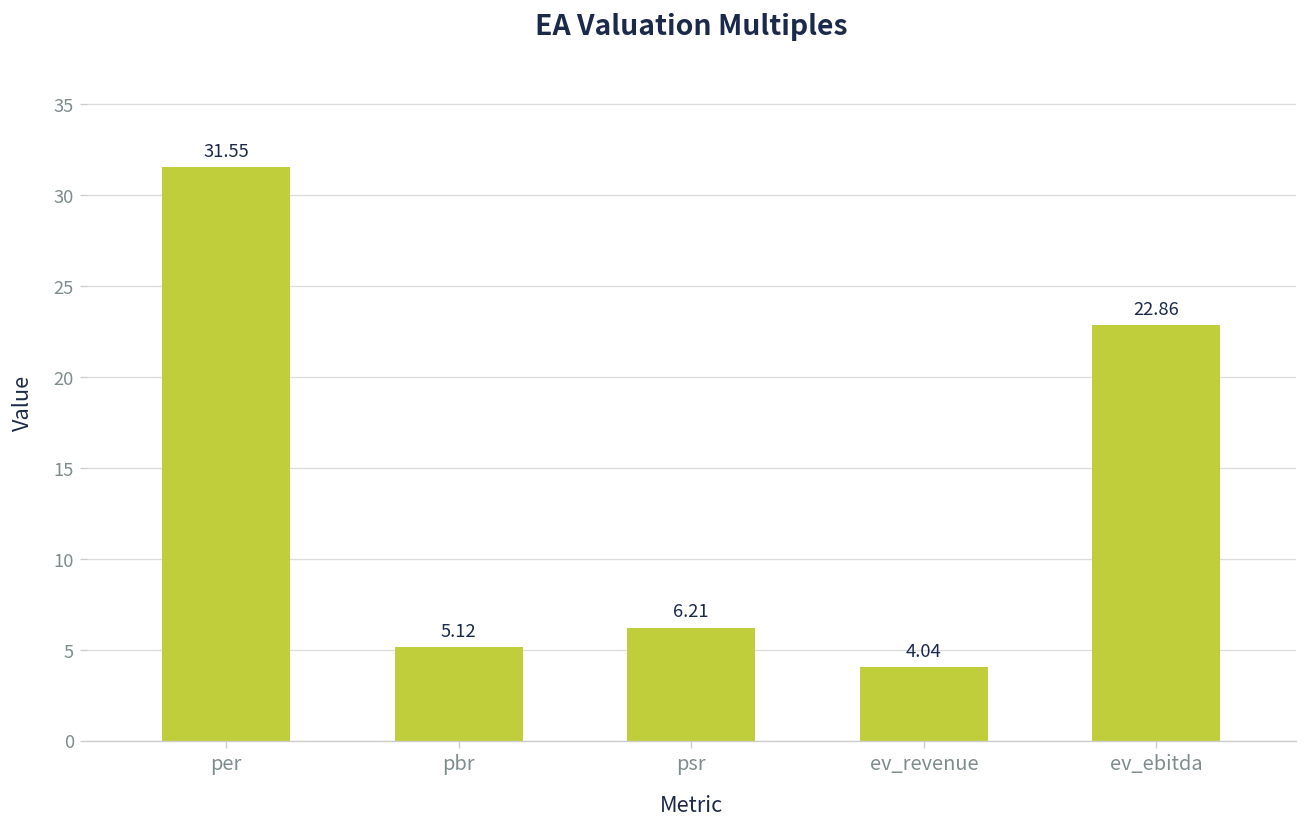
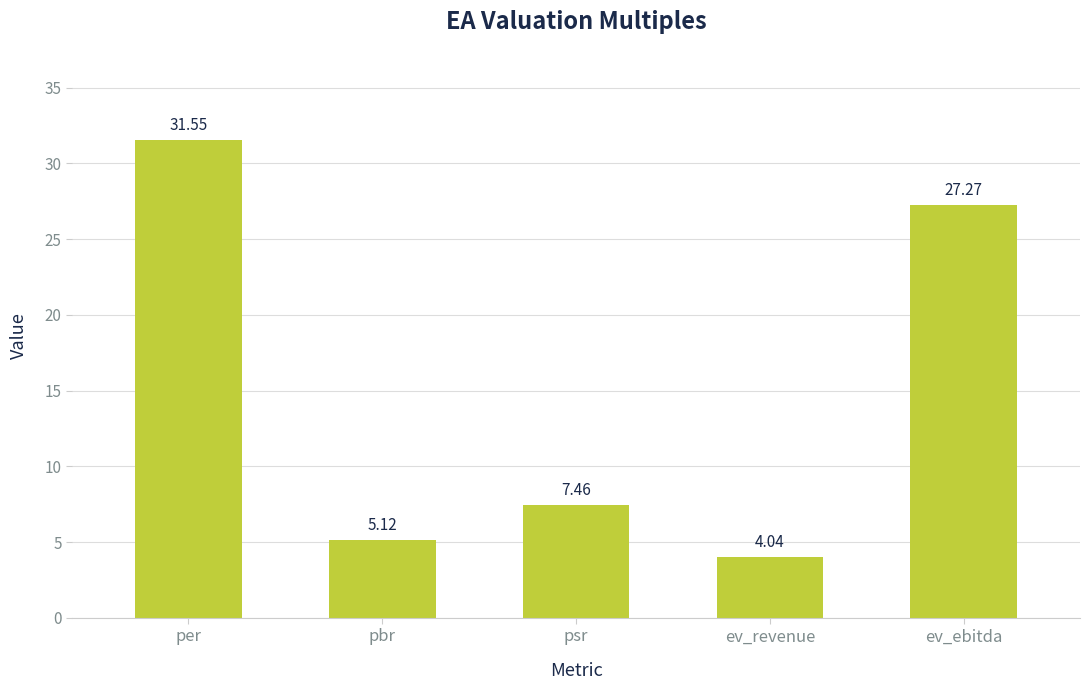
psr: 6.21 -> 7.46
ev_ebitda: 22.86 -> 27.27
